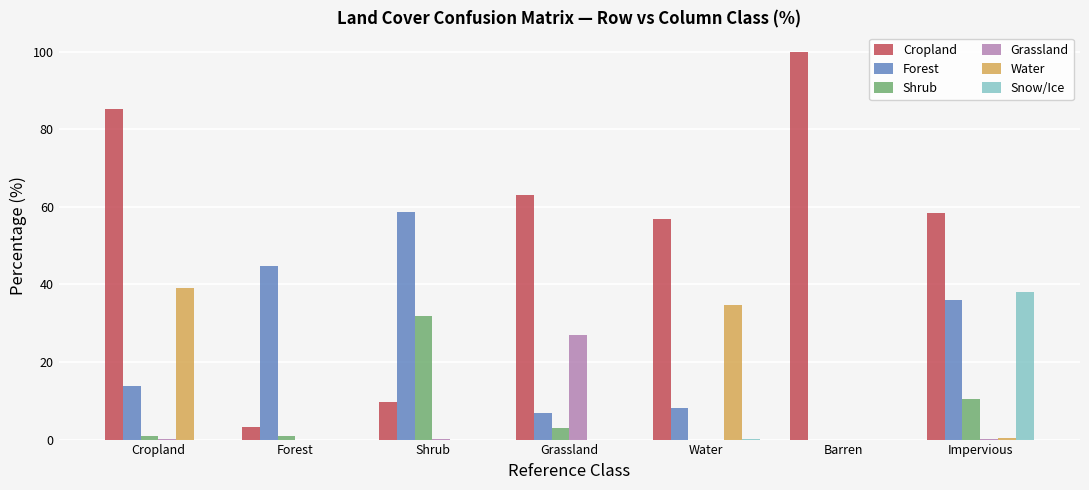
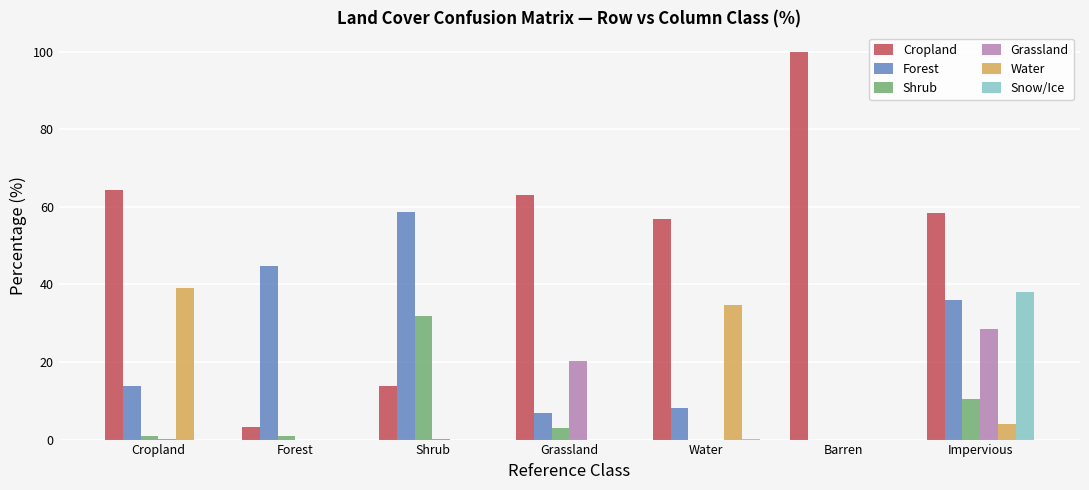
Cropland, Cropland: 85 -> 64
Cropland, Shrub: 10 -> 14
Grassland, Grassland: 27 -> 20
Grassland, Impervious: 0 -> 29
Water, Impervious: 0 -> 4
